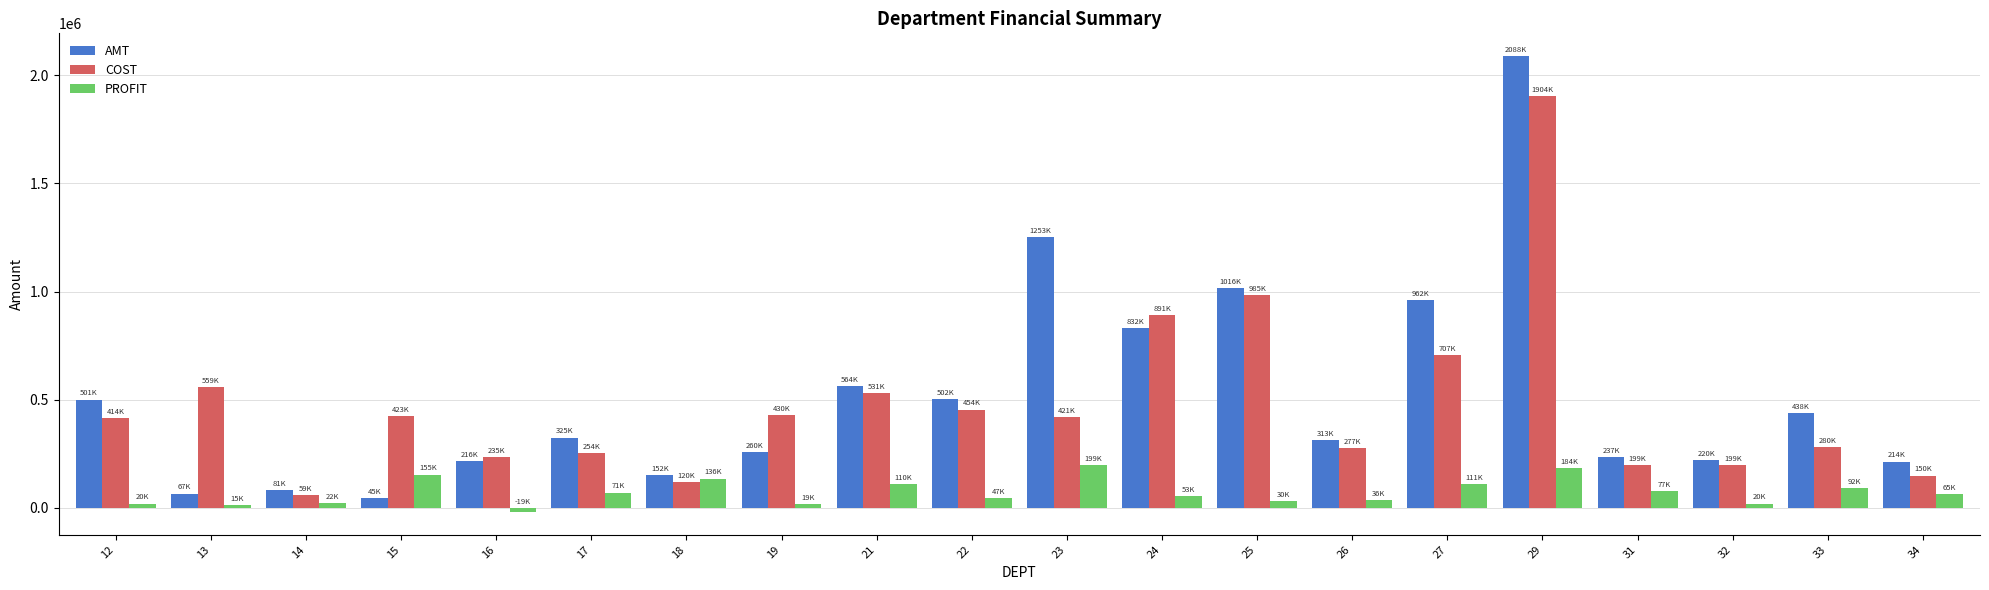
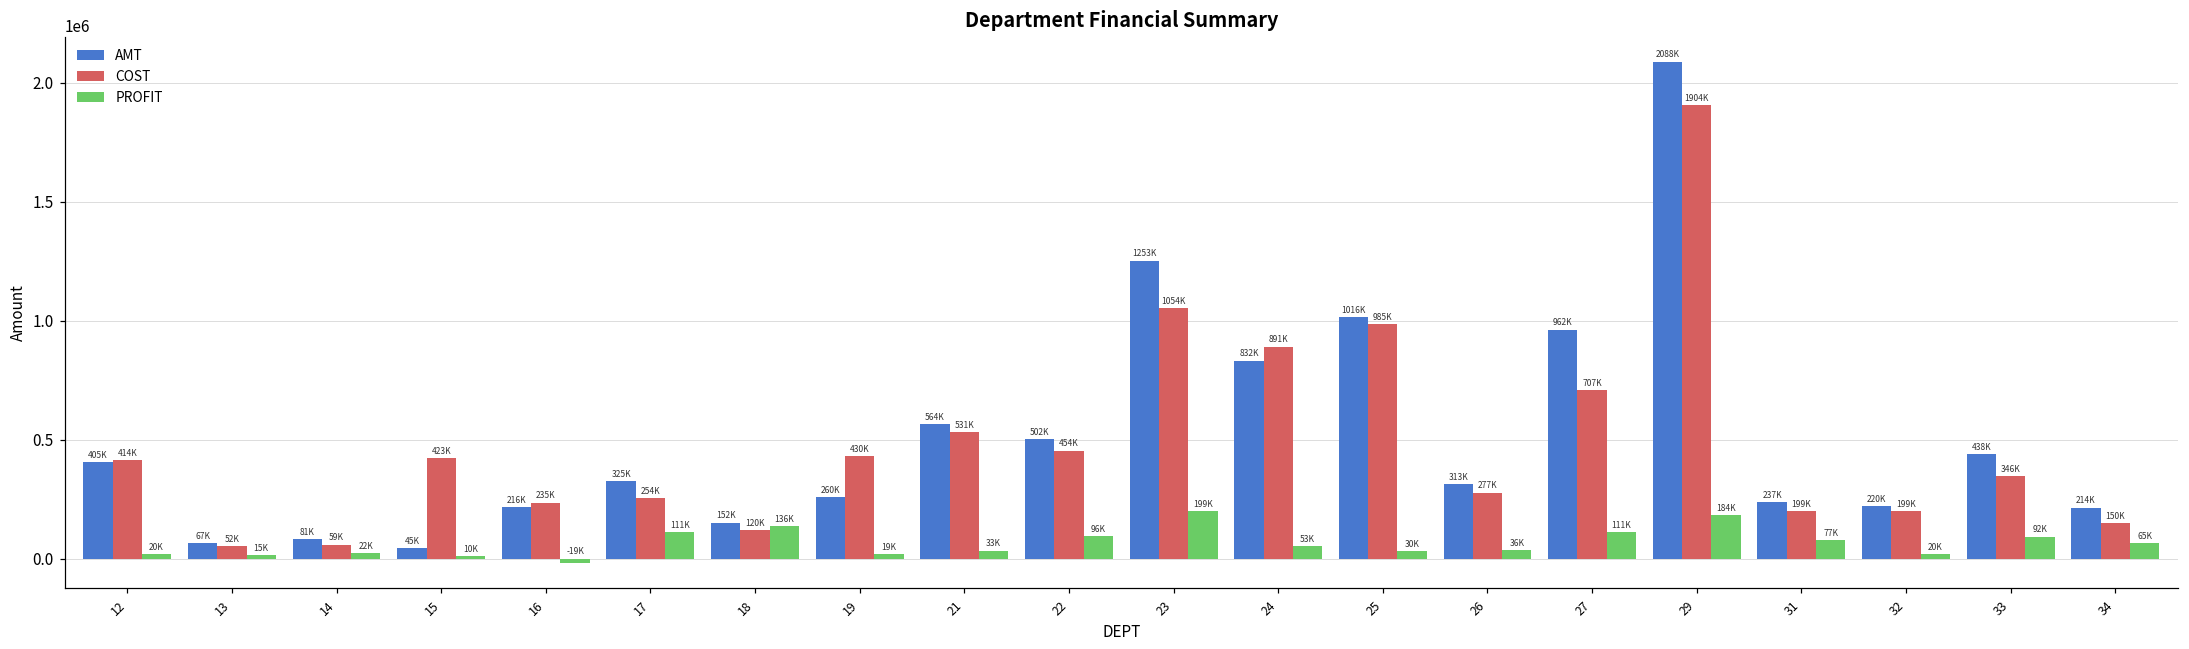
AMT, 12: 501K -> 405K
COST, 13: 559K -> 52K
PROFIT, 15: 155K -> 10K
PROFIT, 17: 71K -> 111K
PROFIT, 21: 110K -> 33K
PROFIT, 22: 47K -> 96K
COST, 23: 421K -> 1054K
COST, 33: 280K -> 346K
